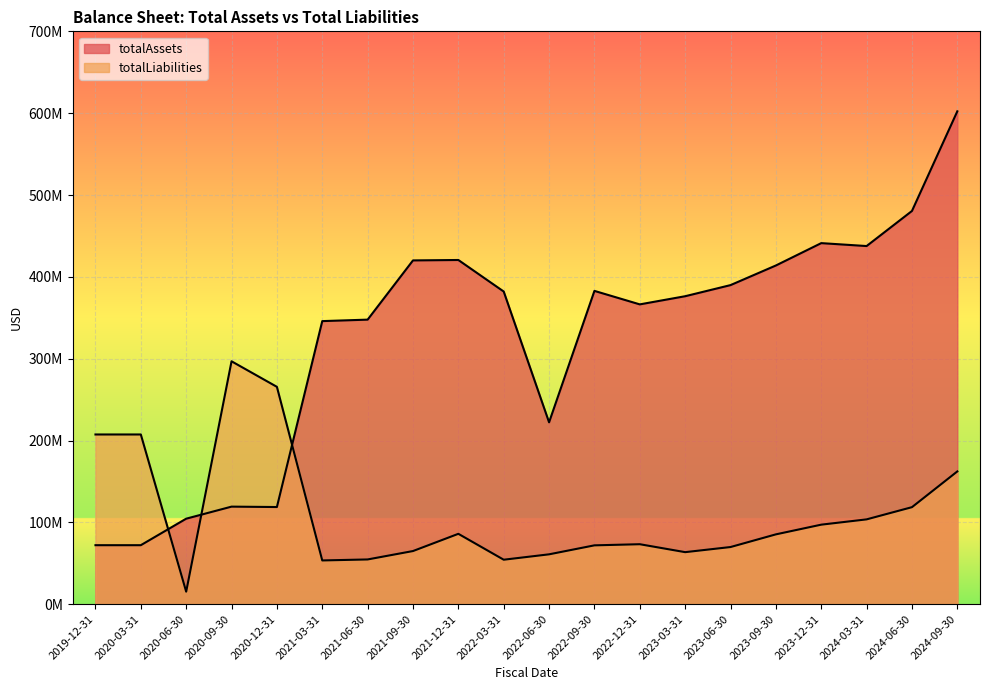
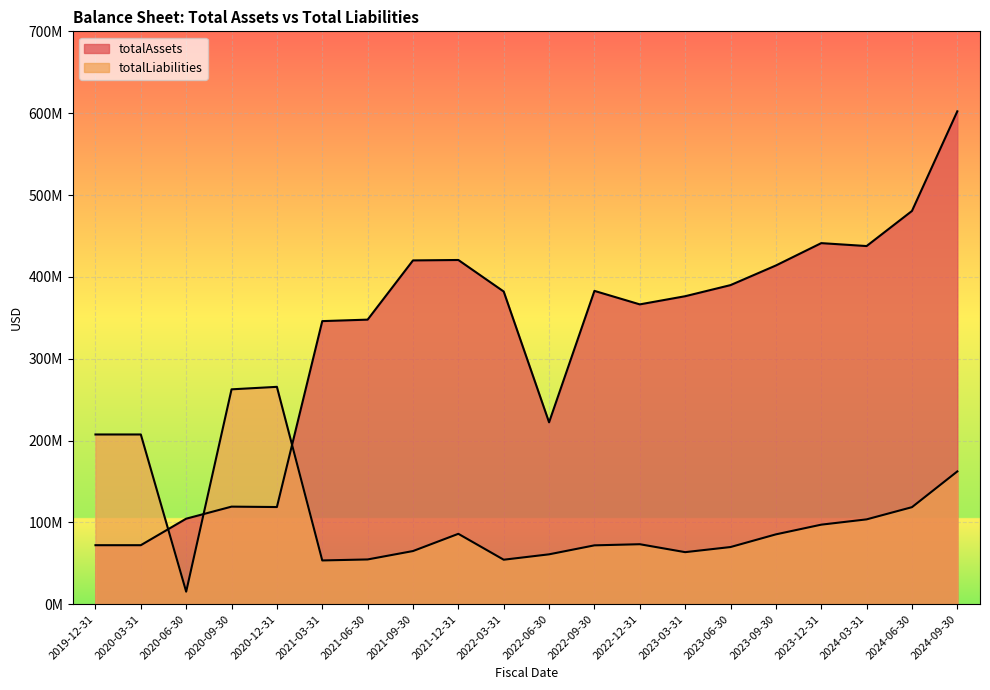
totalLiabilities, 2020-09-30: 300000000 -> 260000000
